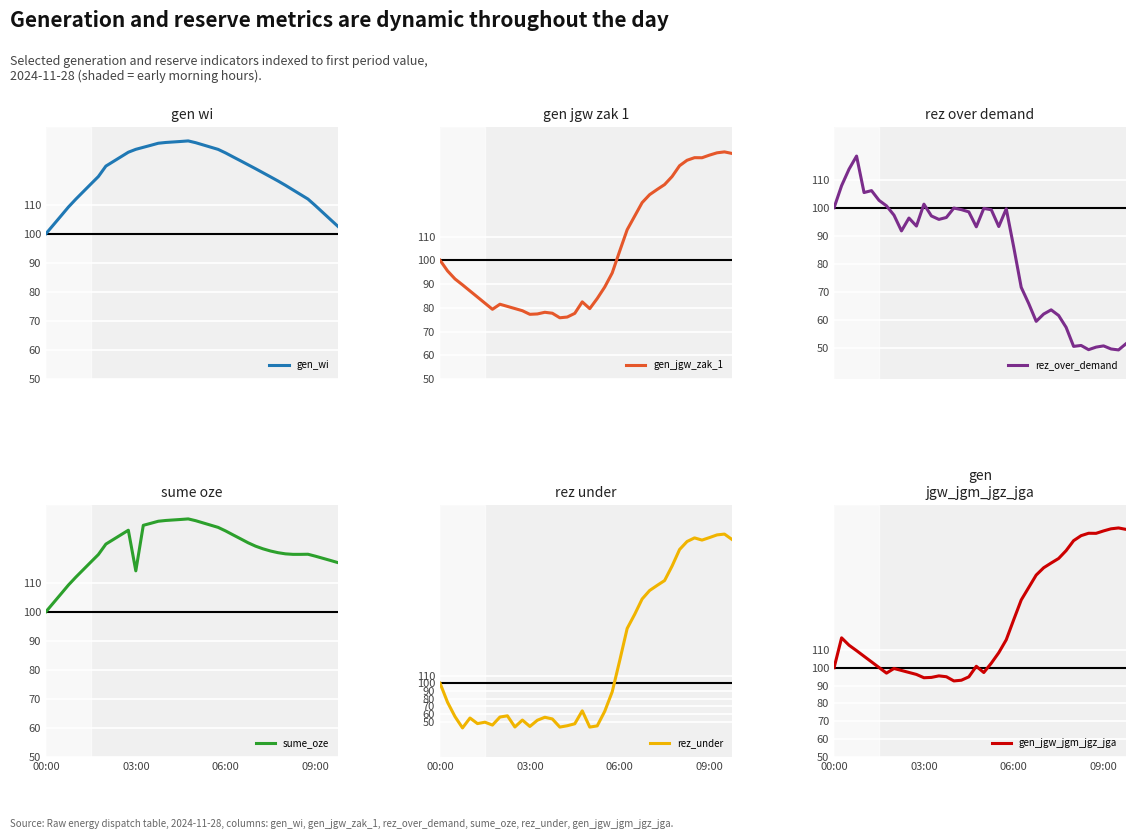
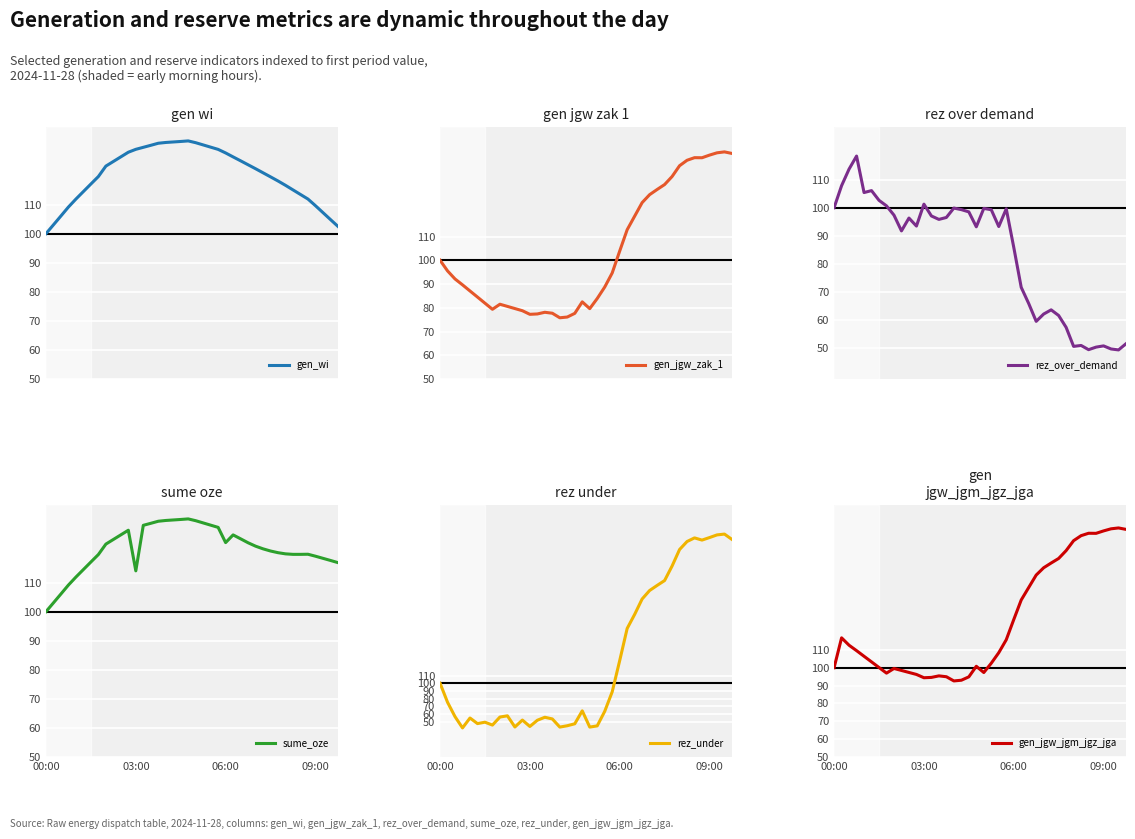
sume oze, 06:00: 128 -> 124
